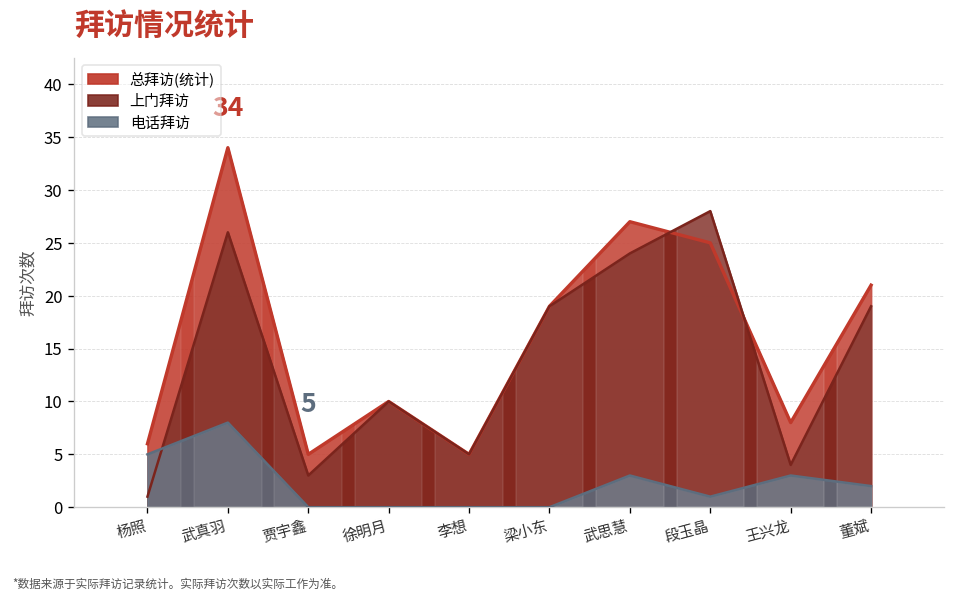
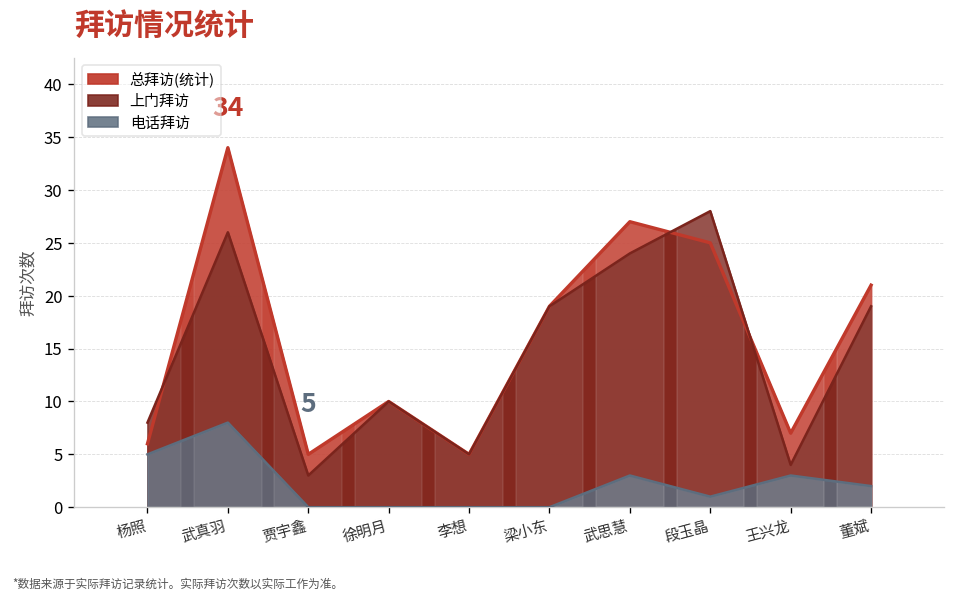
上门拜访, 杨照: 1 -> 8
总拜访(统计), 王兴龙: 8 -> 7
